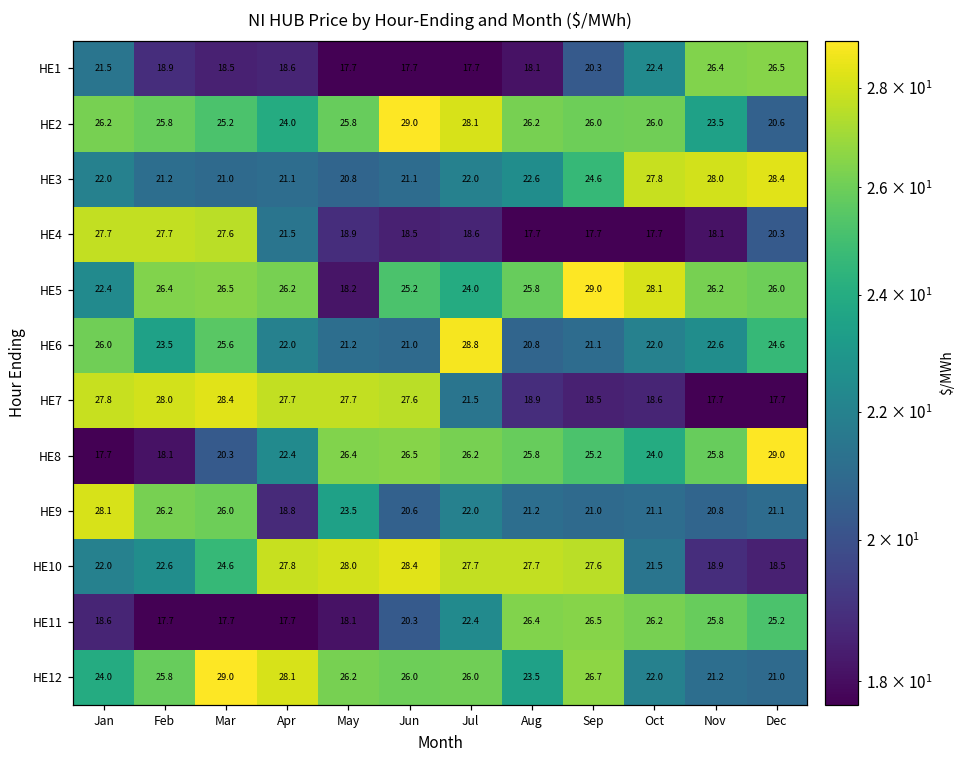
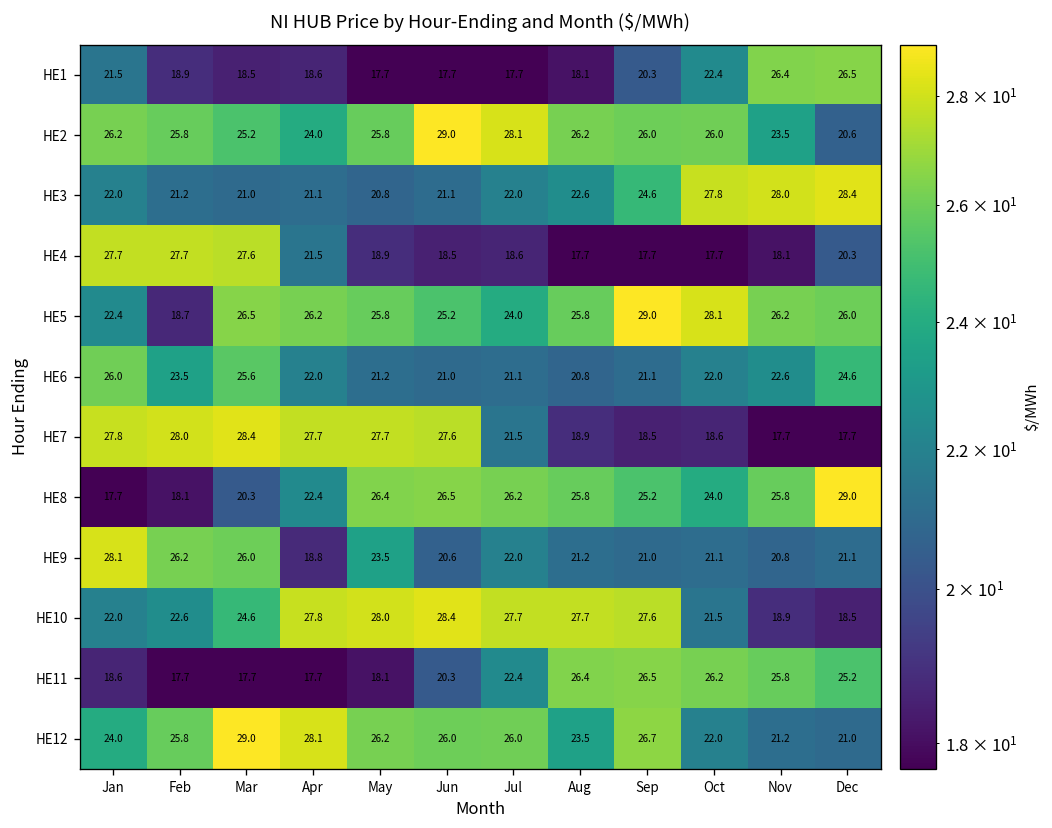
HE5, Feb: 26.4 -> 18.7
HE5, May: 18.2 -> 25.8
HE6, Jul: 28.8 -> 21.1
